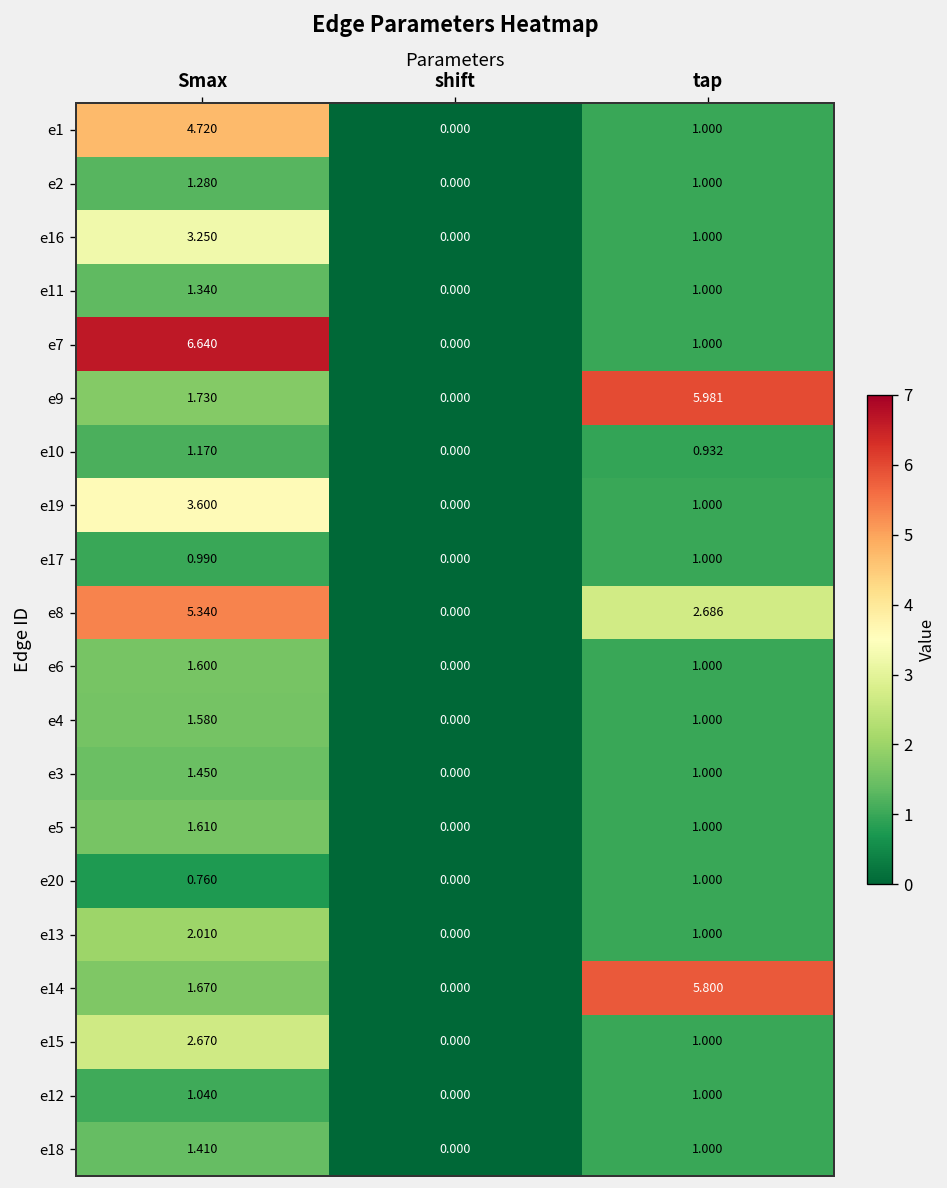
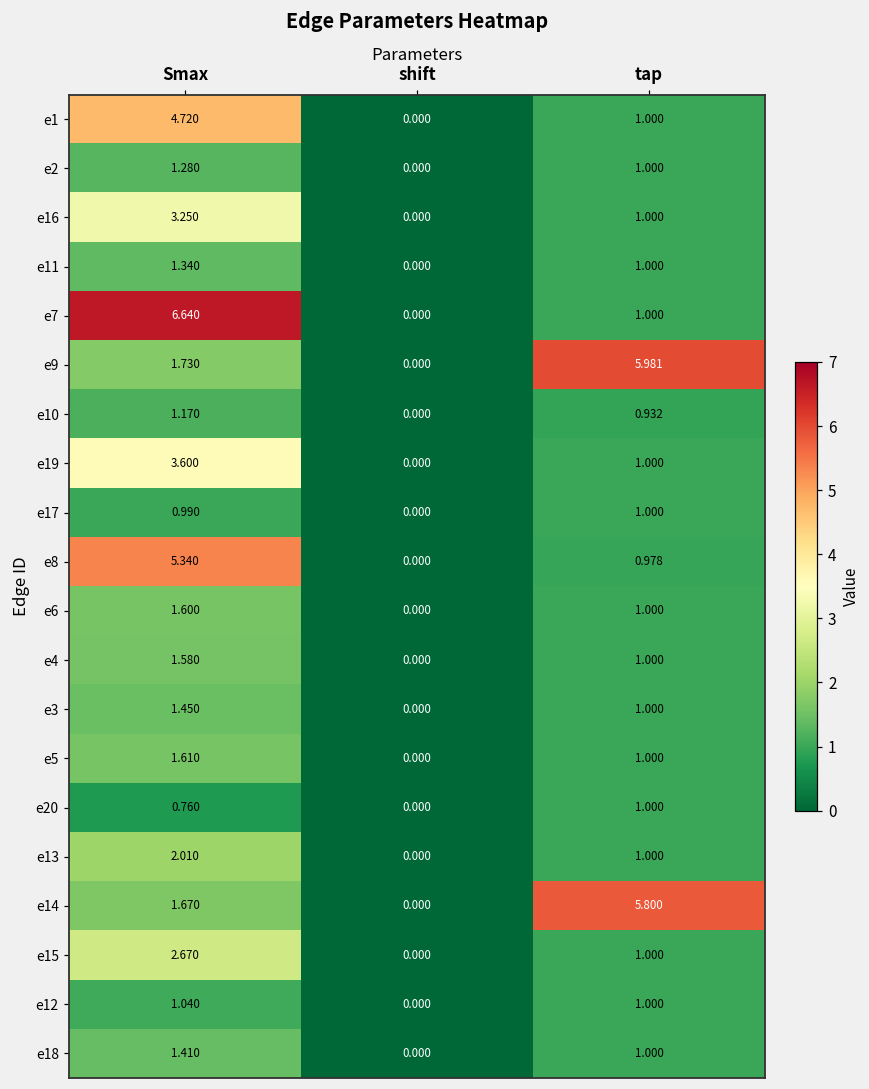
e8, tap: 2.686 -> 0.978
